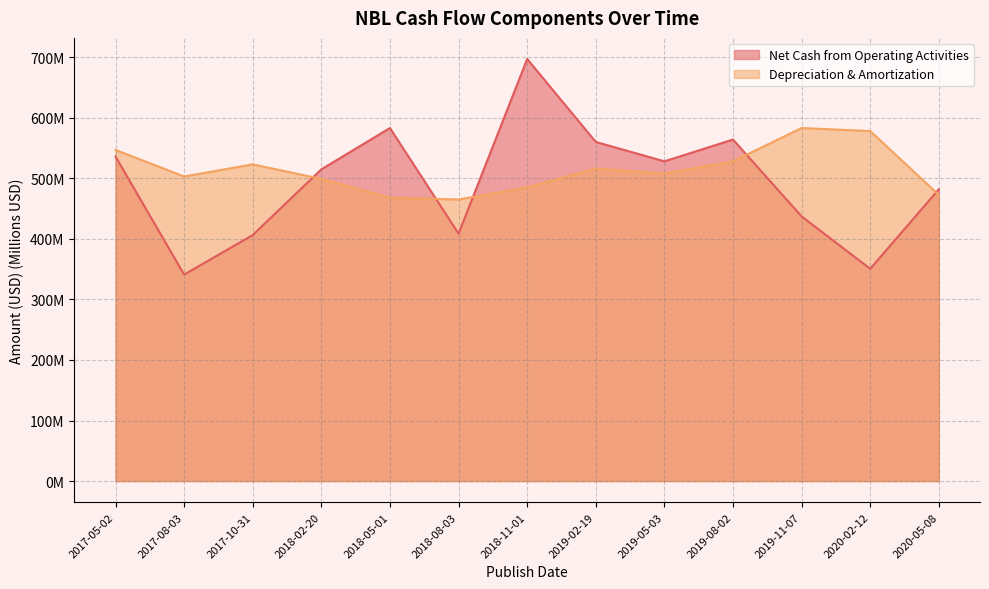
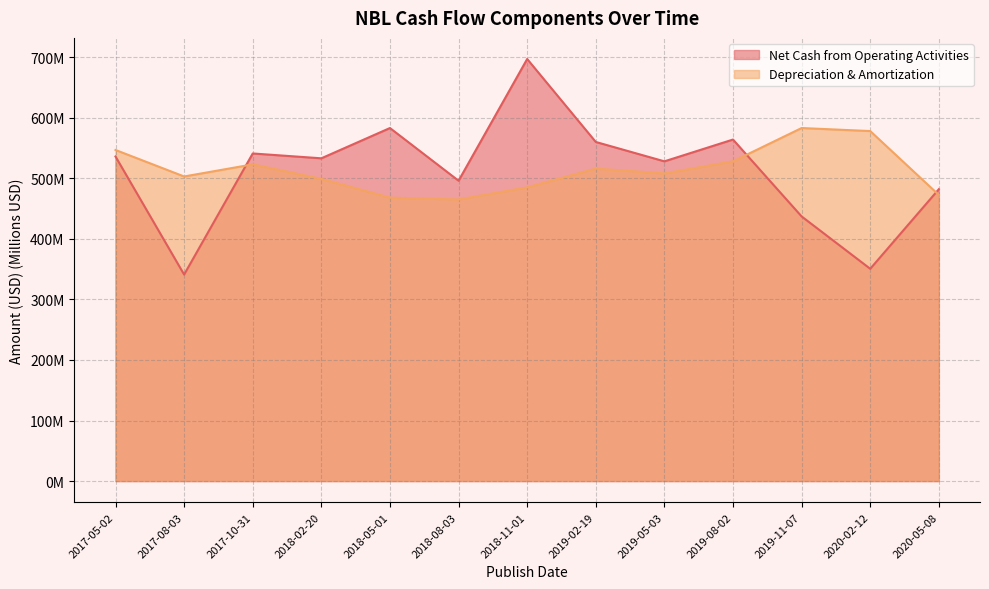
Net Cash from Operating Activities, 2017-10-31: 410000000 -> 540000000
Net Cash from Operating Activities, 2018-02-20: 510000000 -> 530000000
Net Cash from Operating Activities, 2018-08-03: 410000000 -> 500000000
